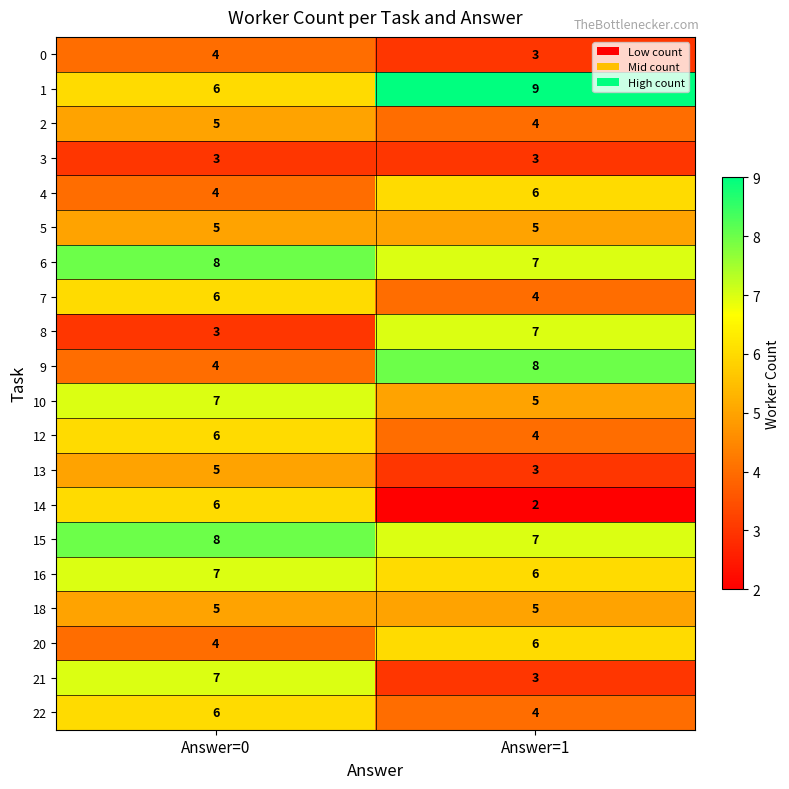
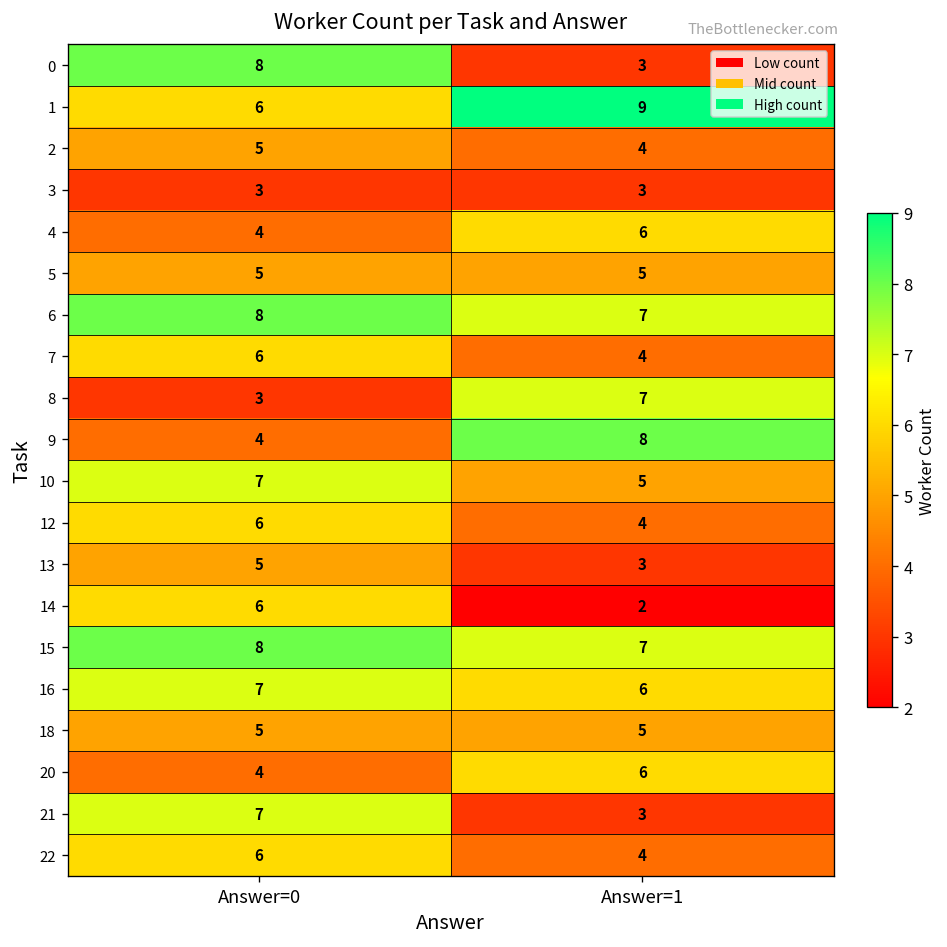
0, Answer=0: 4 -> 8
